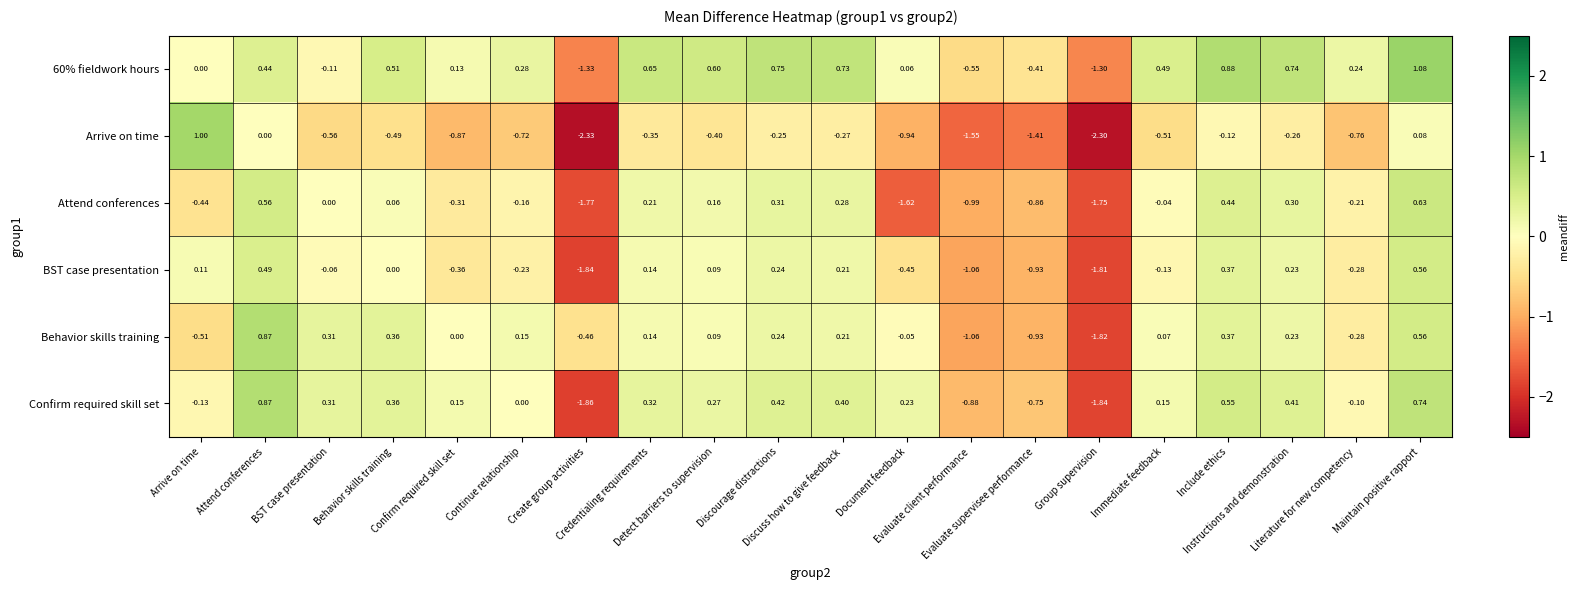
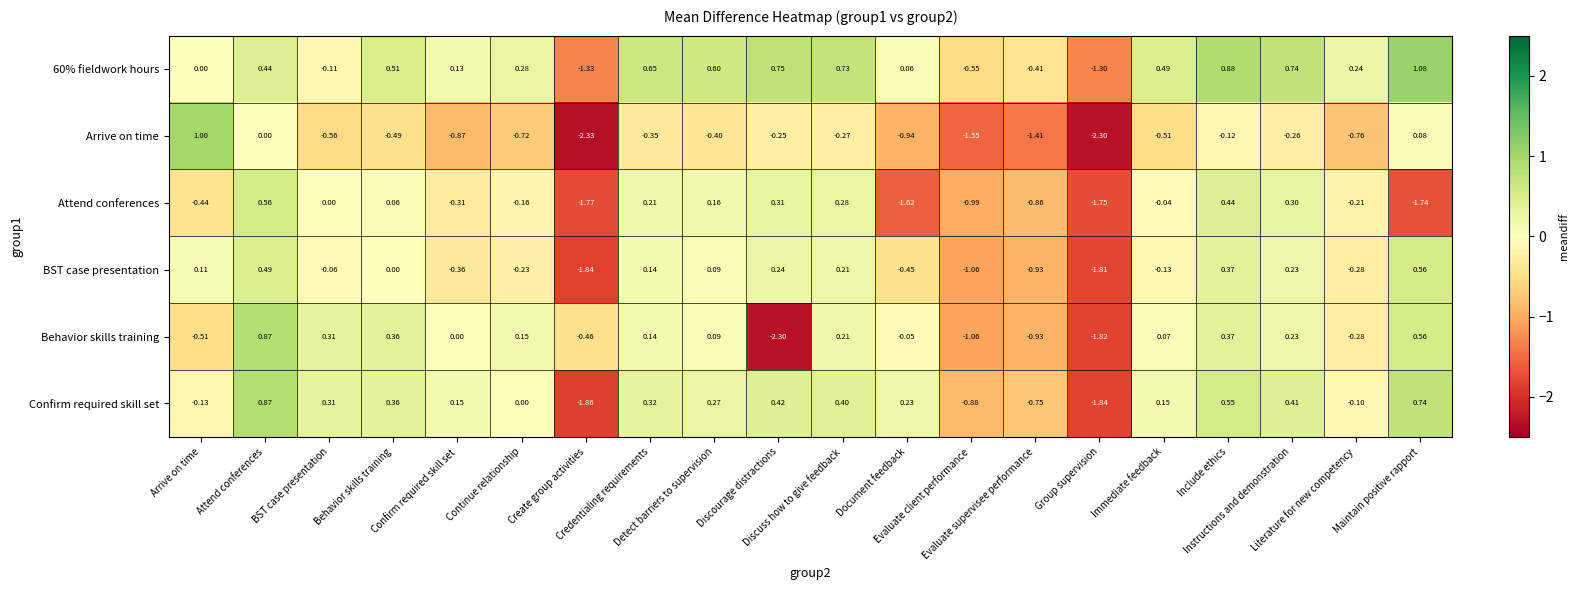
Attend conferences, Maintain positive rapport: 0.63 -> -1.74
Behavior skills training, Discourage distractions: 0.24 -> -2.30
